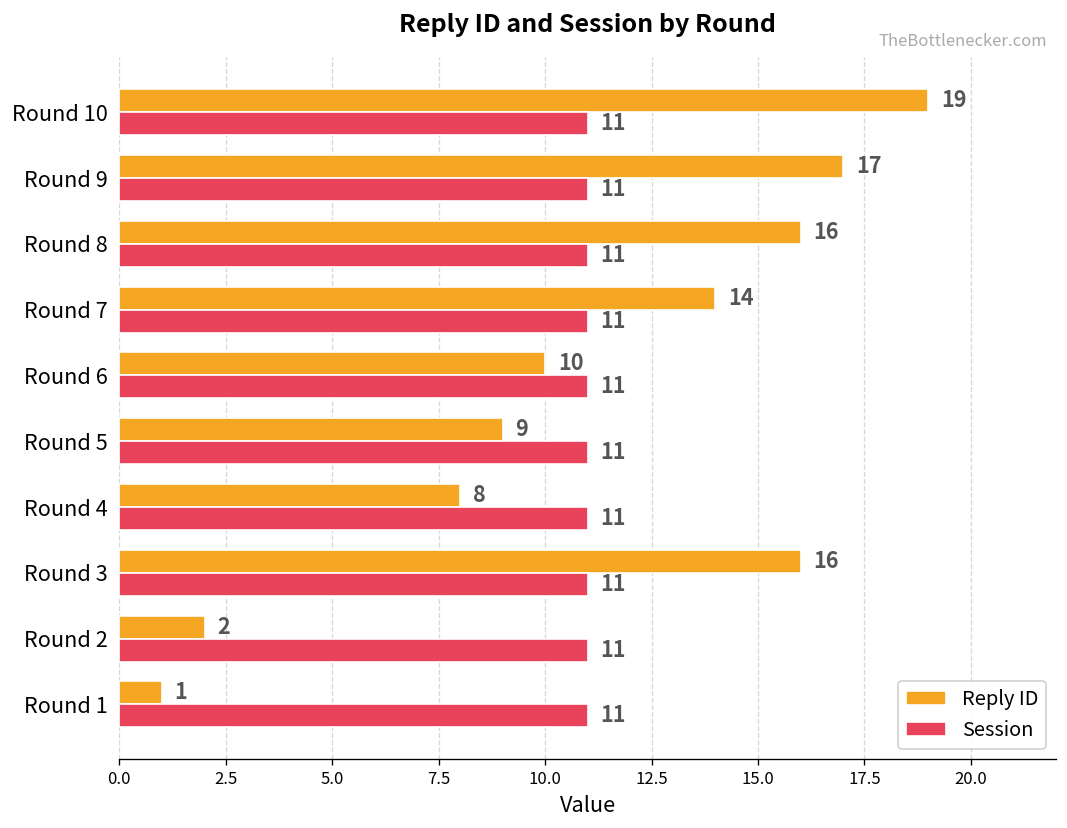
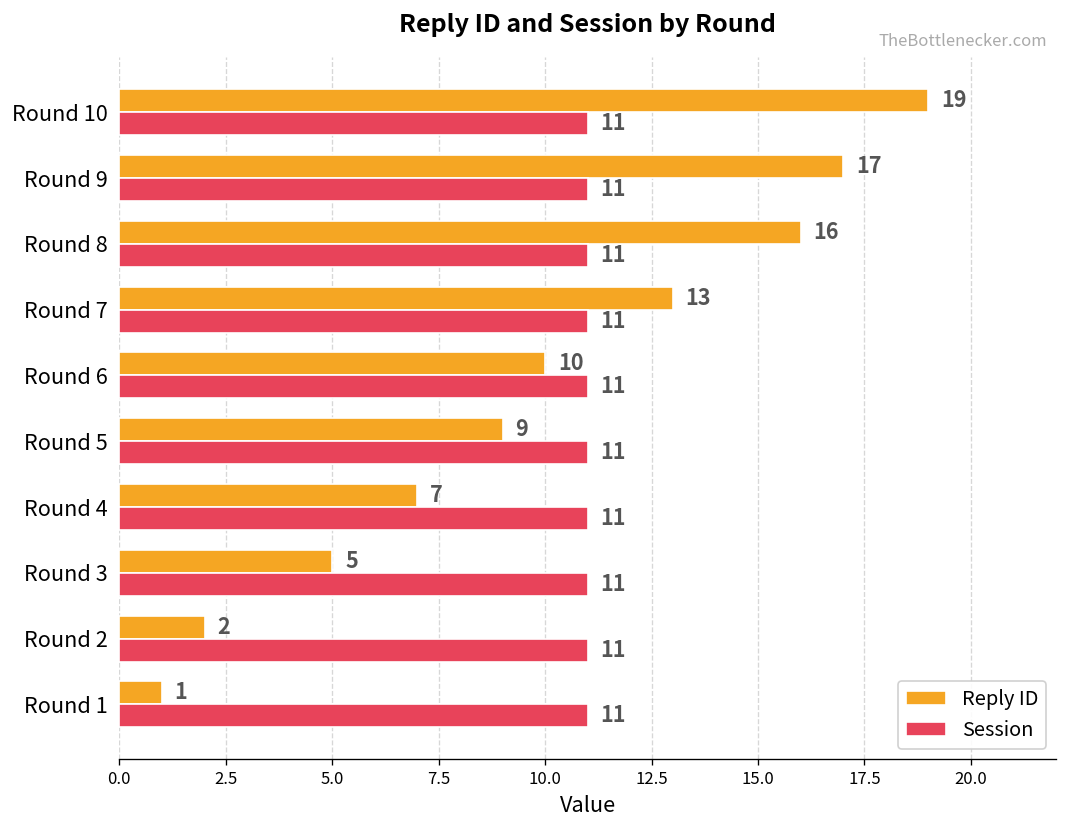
Reply ID, Round 7: 14 -> 13
Reply ID, Round 4: 8 -> 7
Reply ID, Round 3: 16 -> 5
